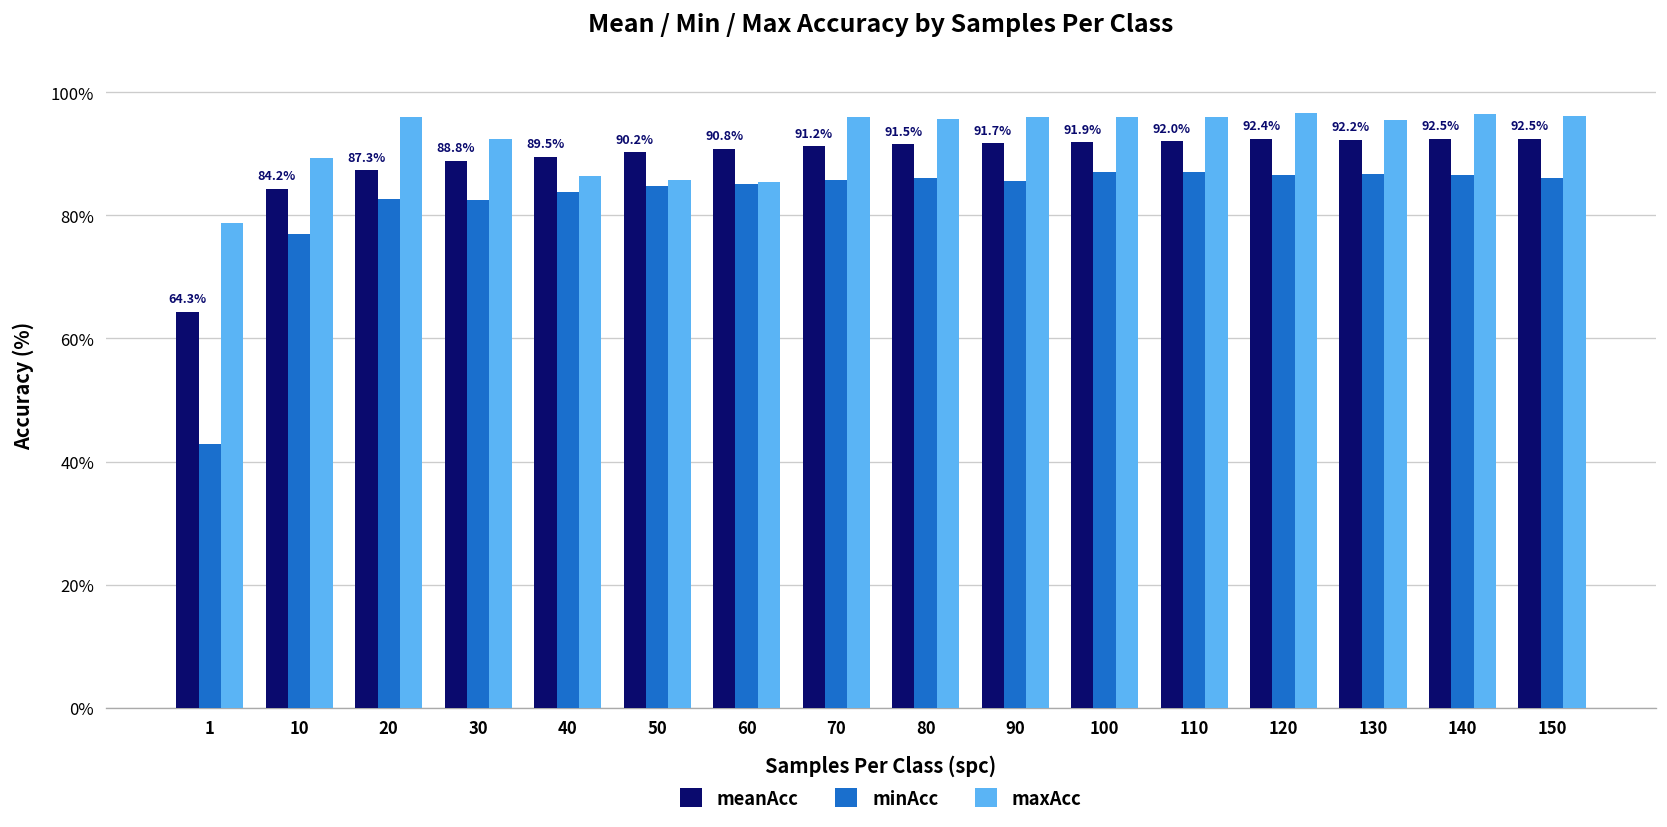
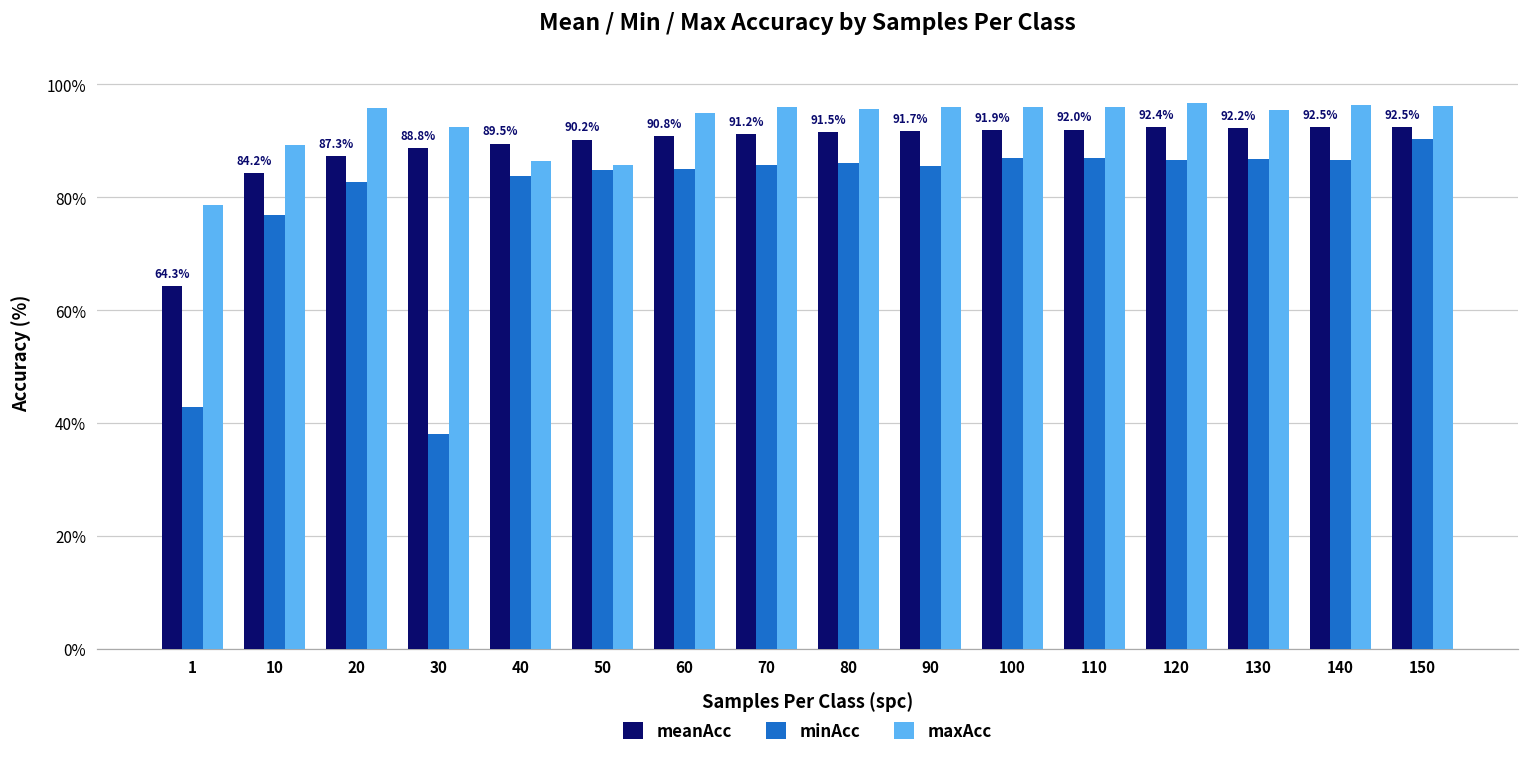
minAcc, 30: 82% -> 38%
maxAcc, 60: 86% -> 95%
minAcc, 150: 86% -> 90%
